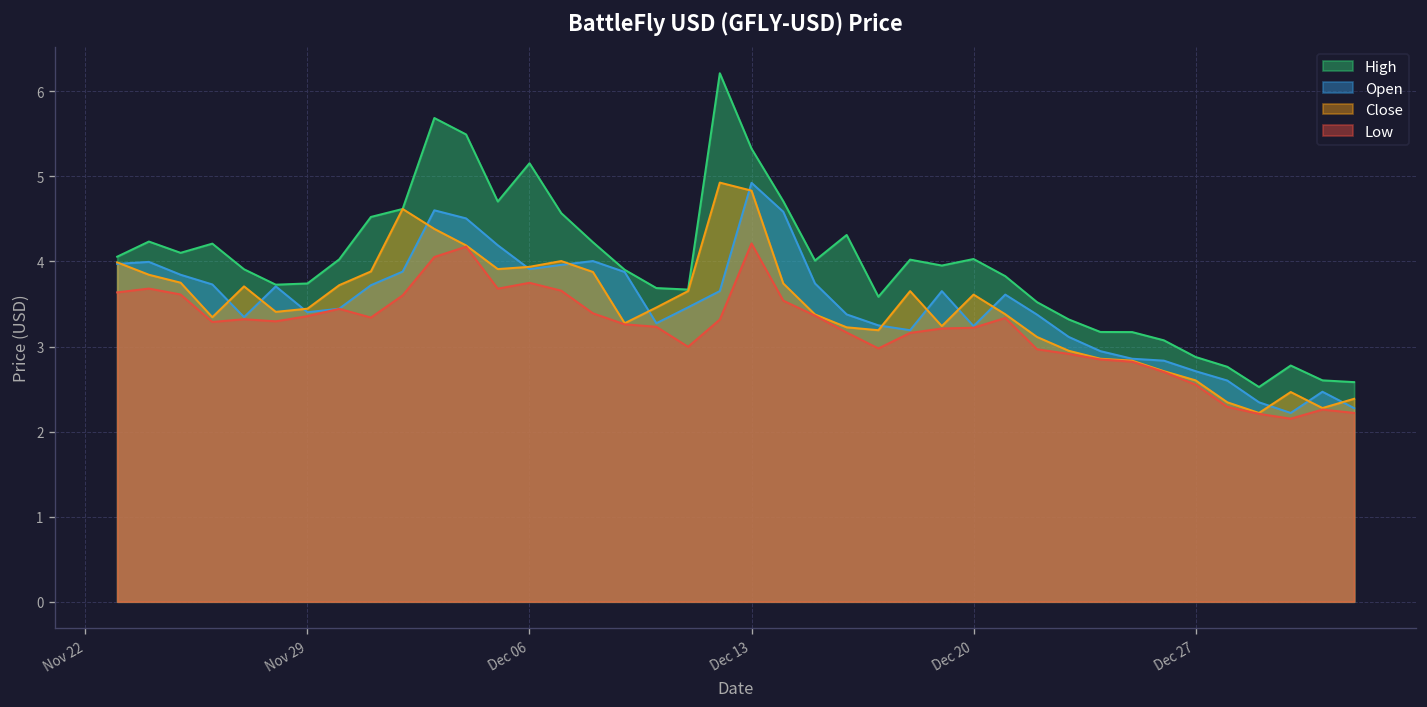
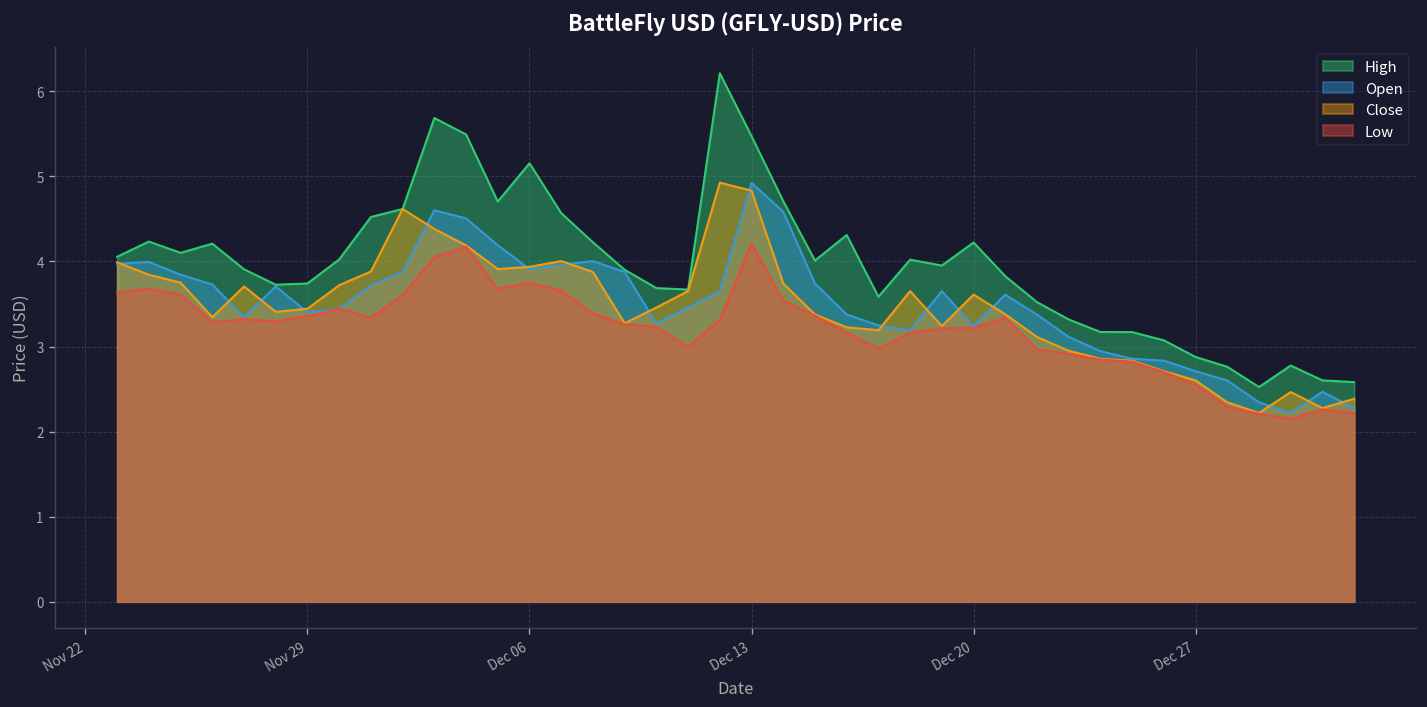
High, Dec 13: 5.3 -> 5.5
High, Dec 20: 4.0 -> 4.2
